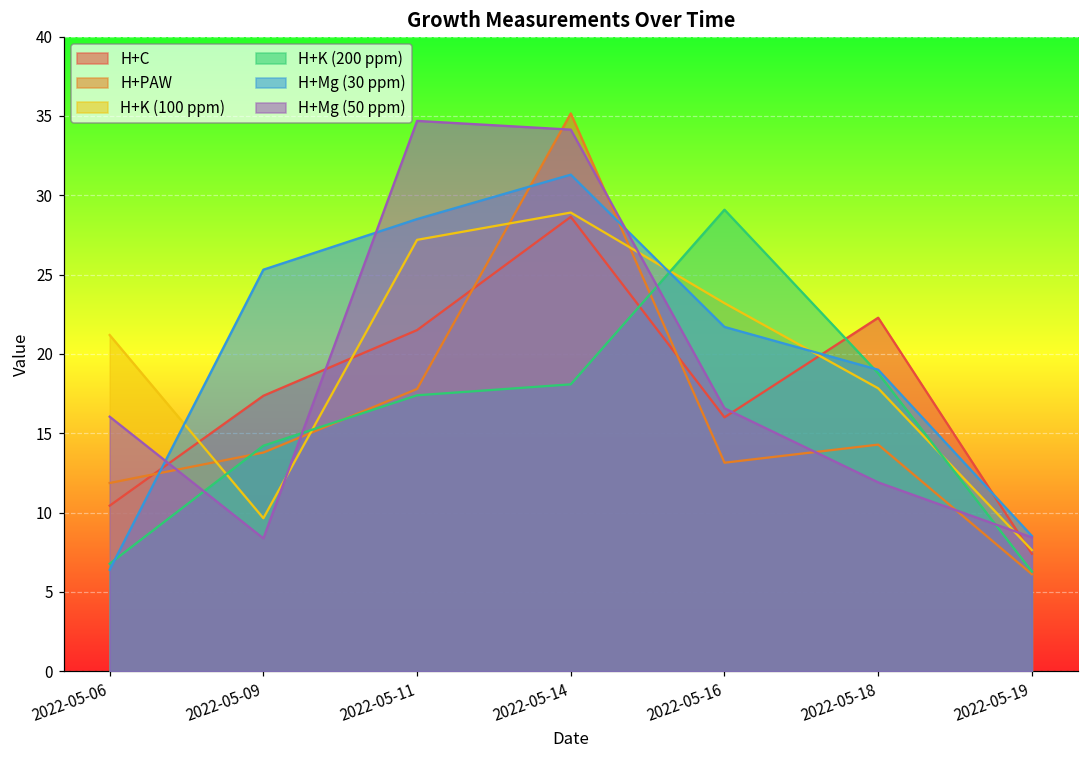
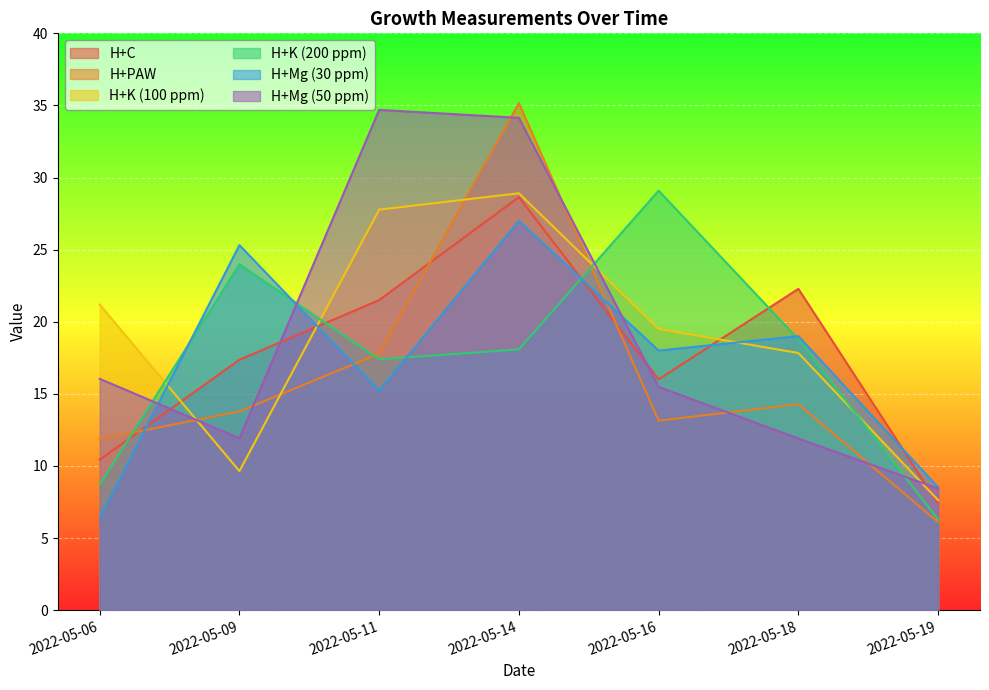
H+K (200 ppm), 2022-05-06: 6.8 -> 8.7
H+K (200 ppm), 2022-05-09: 14.2 -> 24.0
H+Mg (50 ppm), 2022-05-09: 8.4 -> 11.9
H+K (100 ppm), 2022-05-11: 27.2 -> 27.8
H+Mg (30 ppm), 2022-05-11: 28.5 -> 15.2
H+Mg (30 ppm), 2022-05-14: 31.3 -> 27.0
H+K (100 ppm), 2022-05-16: 23.2 -> 19.5
H+Mg (30 ppm), 2022-05-16: 21.7 -> 18.0
H+Mg (50 ppm), 2022-05-16: 16.6 -> 15.5
